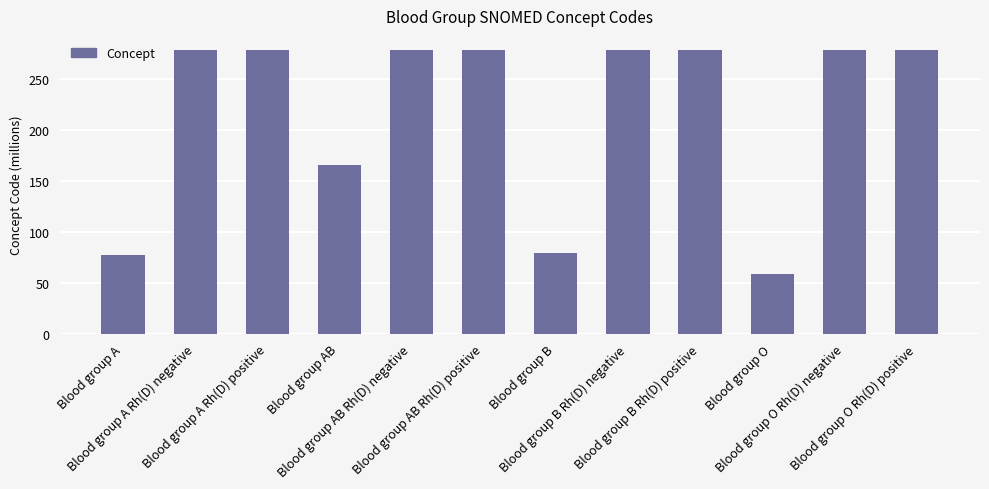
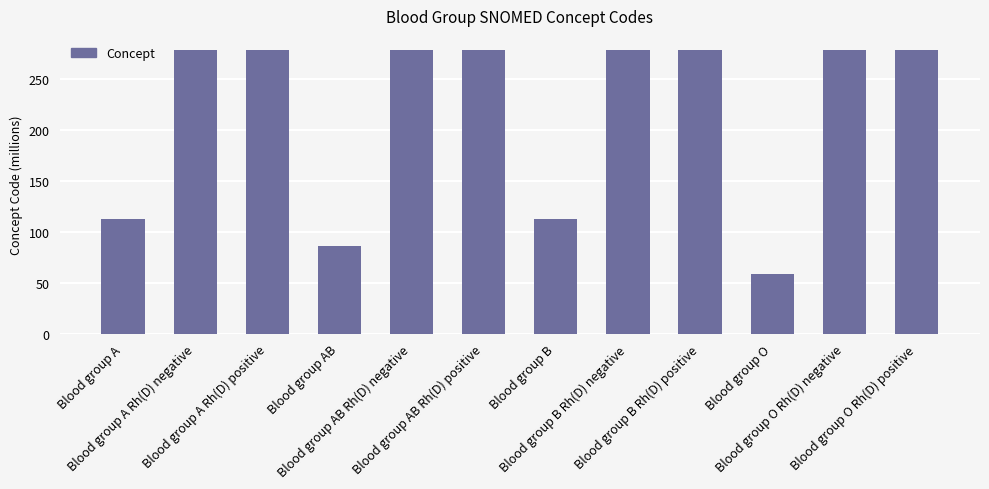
Blood group A: 77 -> 112
Blood group AB: 166 -> 86
Blood group B: 79 -> 112
